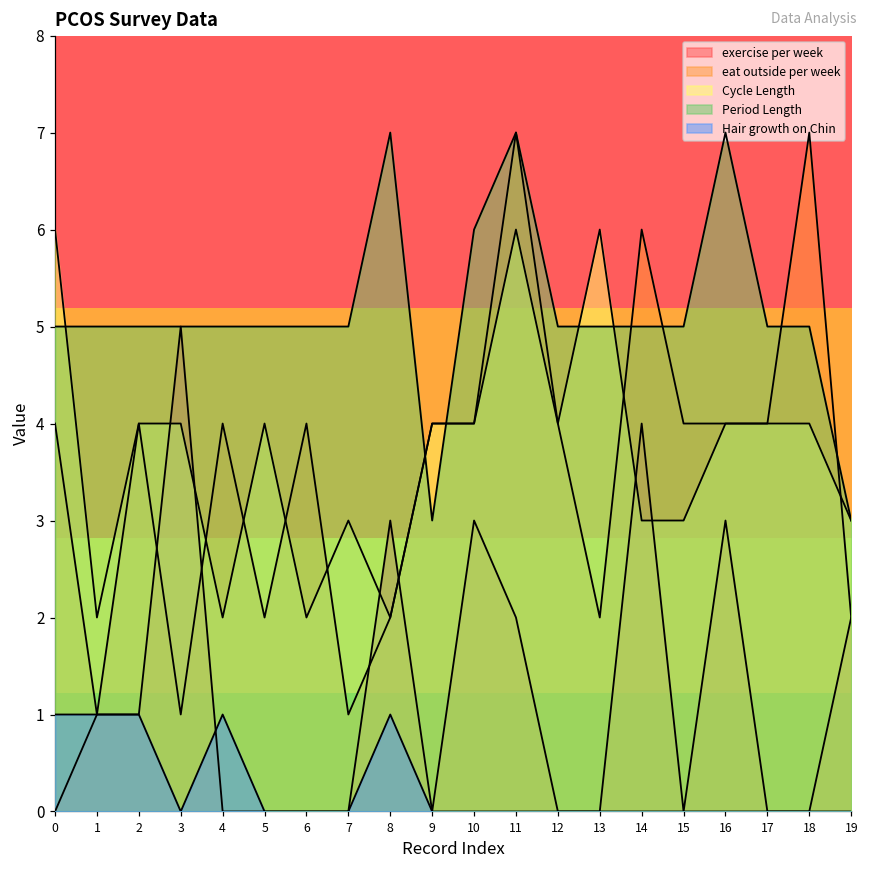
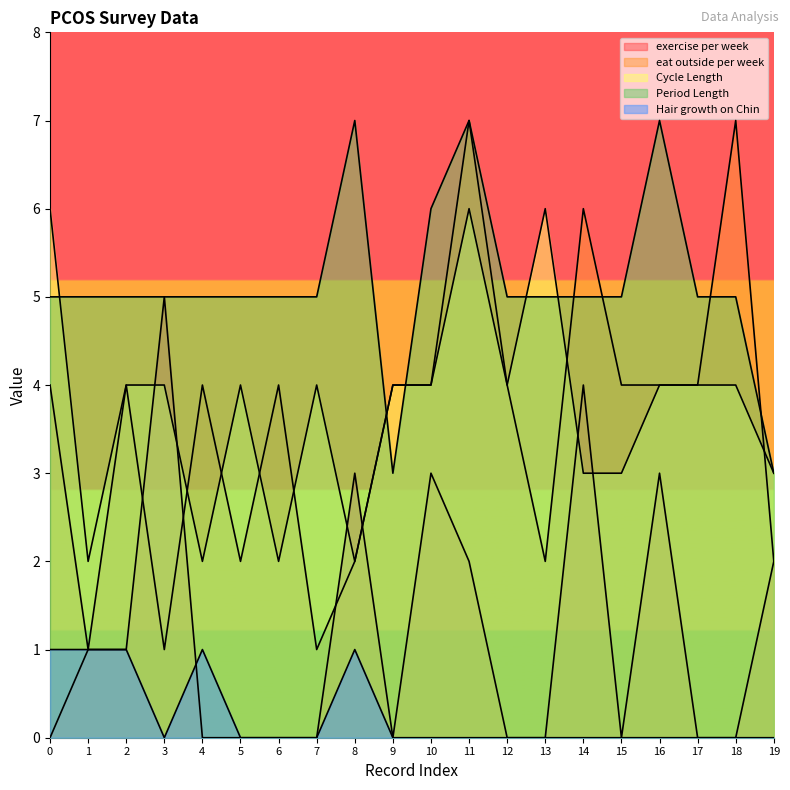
Cycle Length, 7: 3 -> 4
